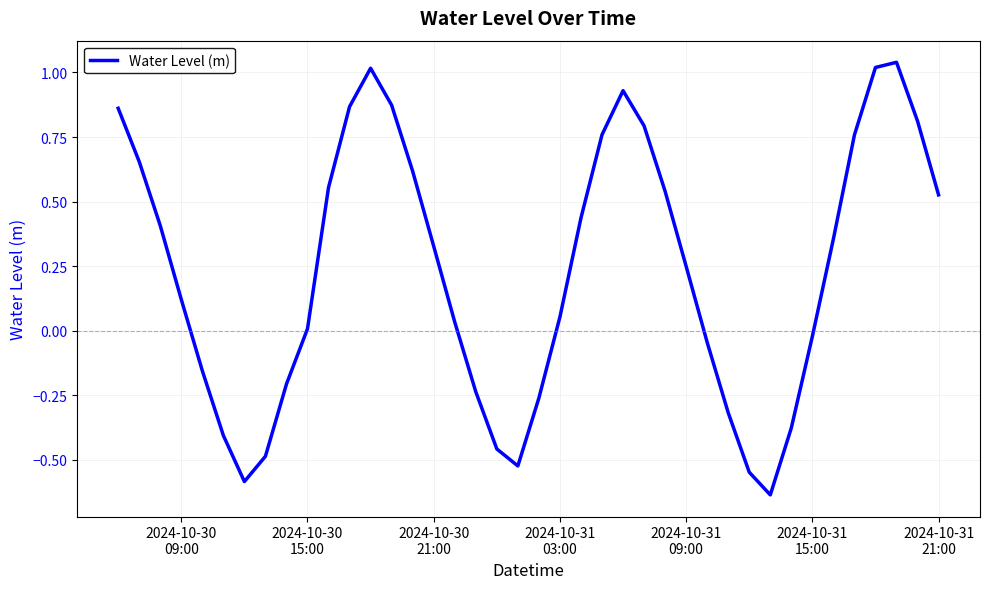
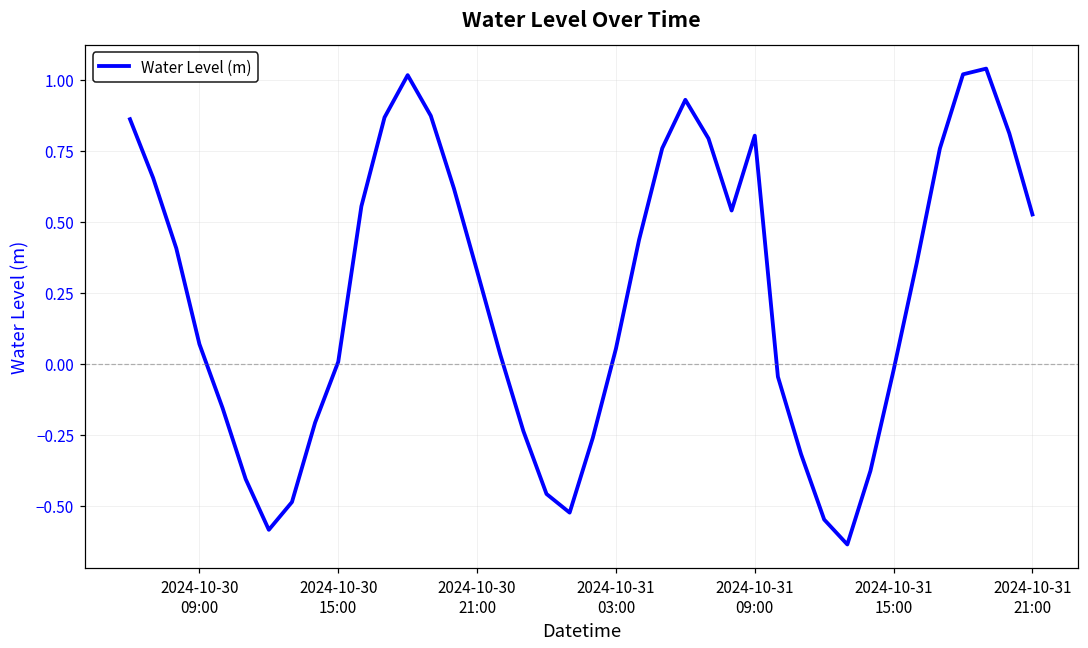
2024-10-30 09:00: 0.12 -> 0.07
2024-10-31 09:00: 0.25 -> 0.80
